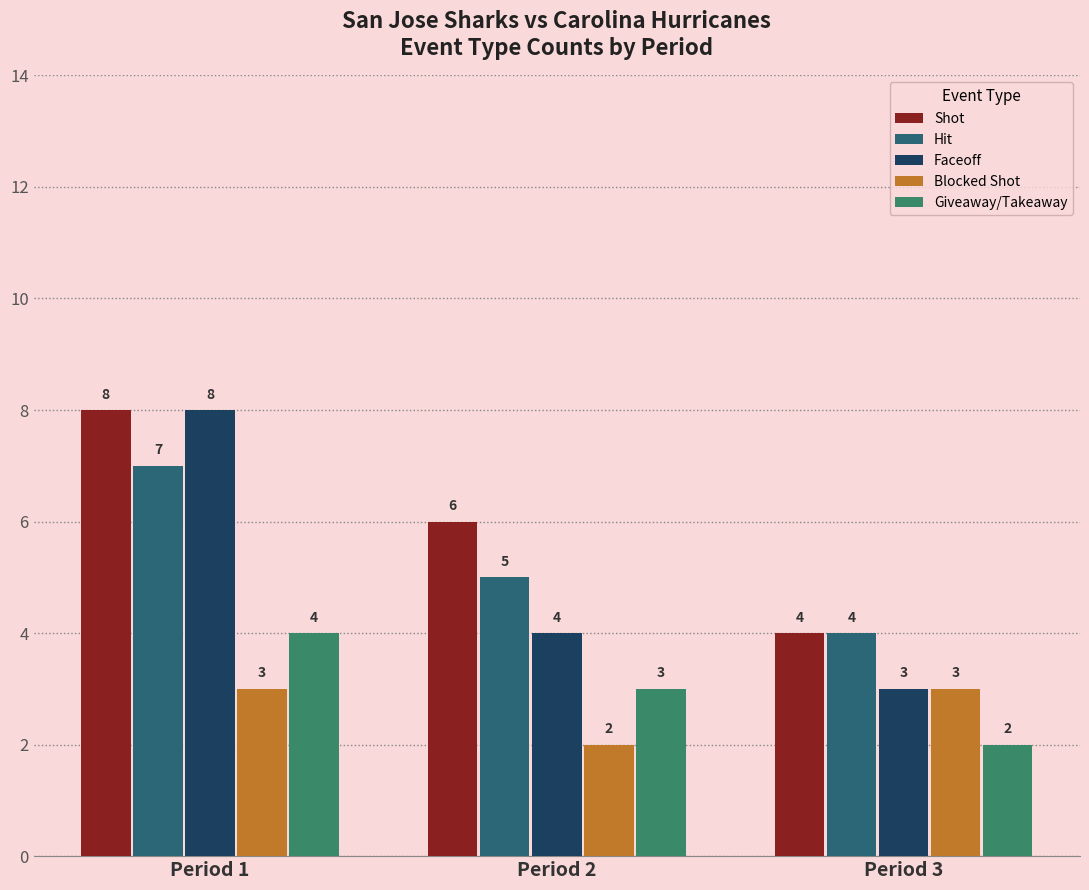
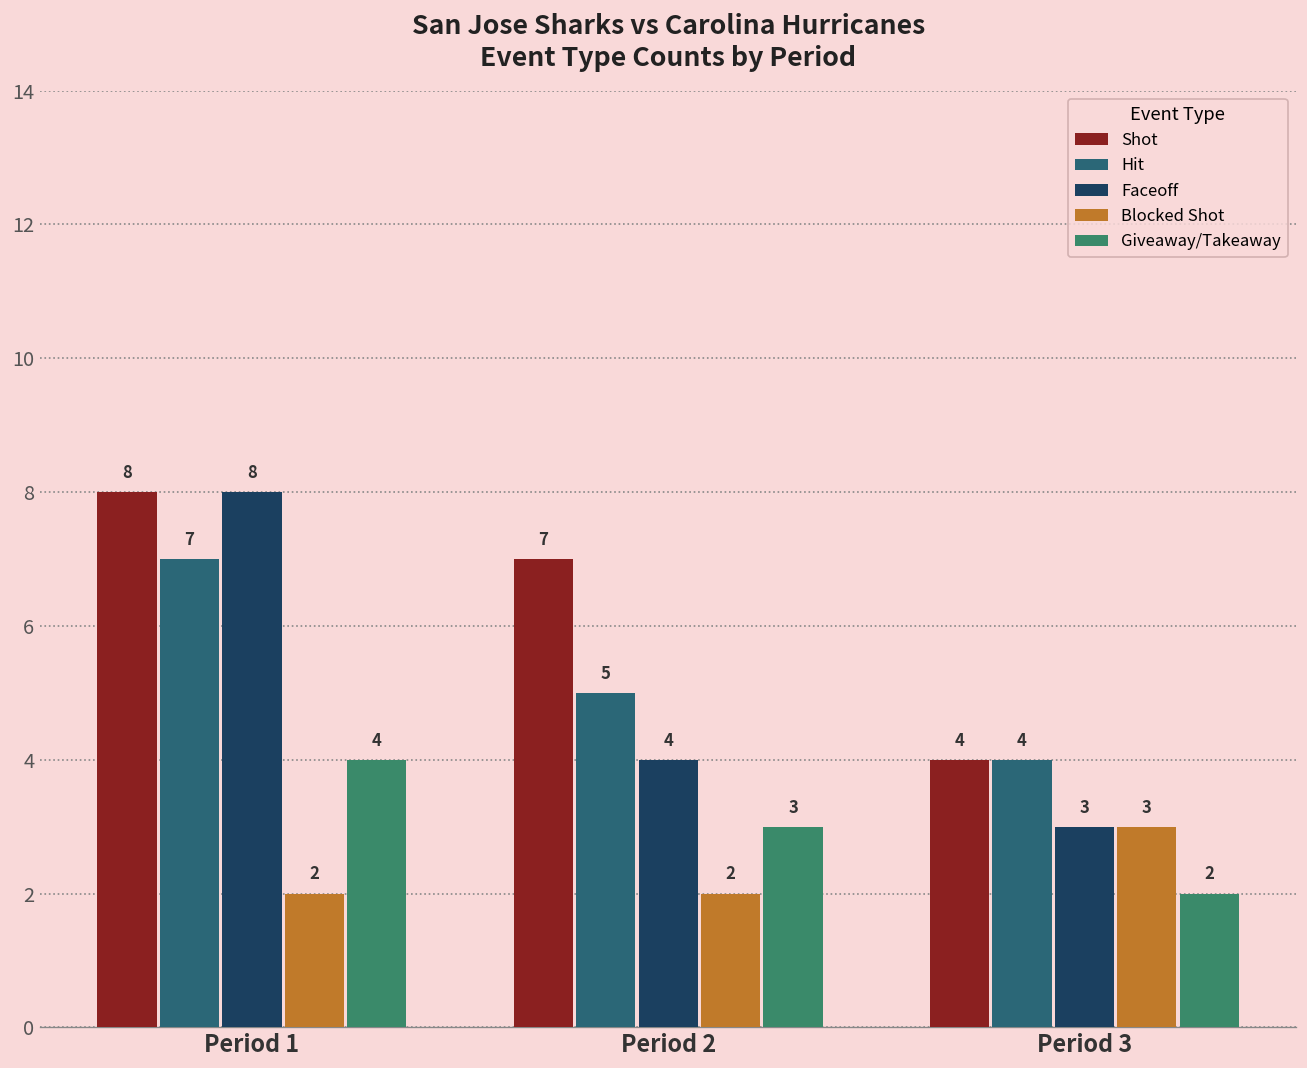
Blocked Shot, Period 1: 3 -> 2
Shot, Period 2: 6 -> 7
